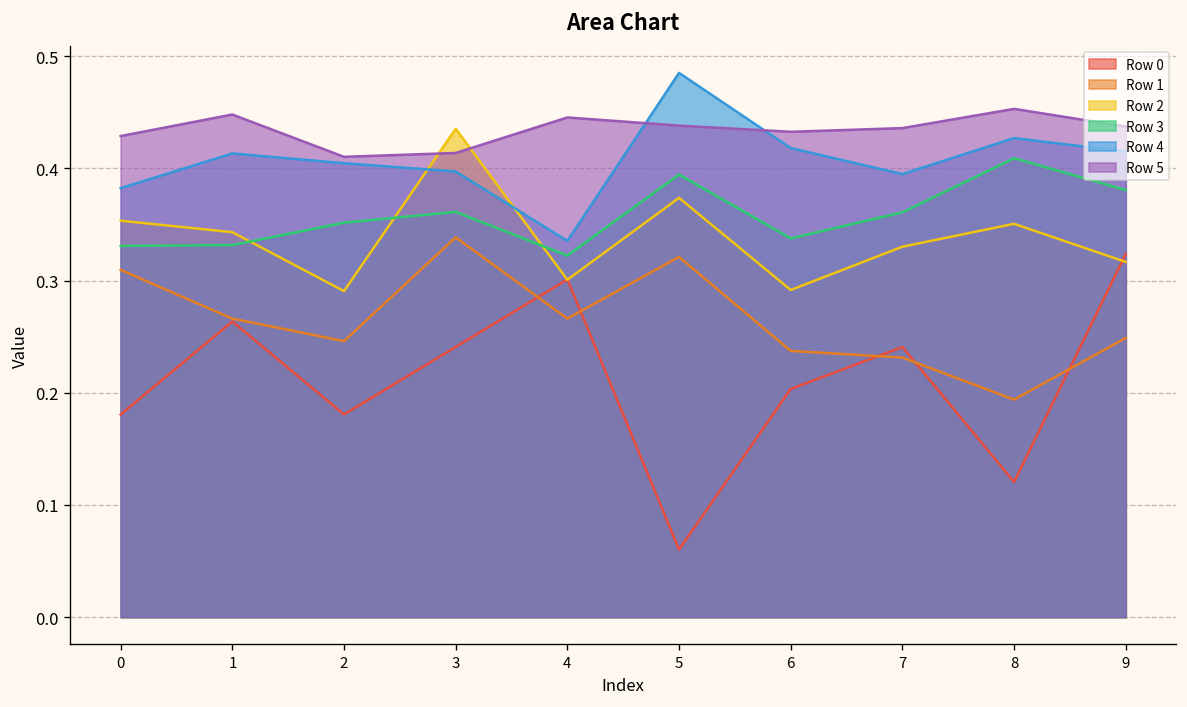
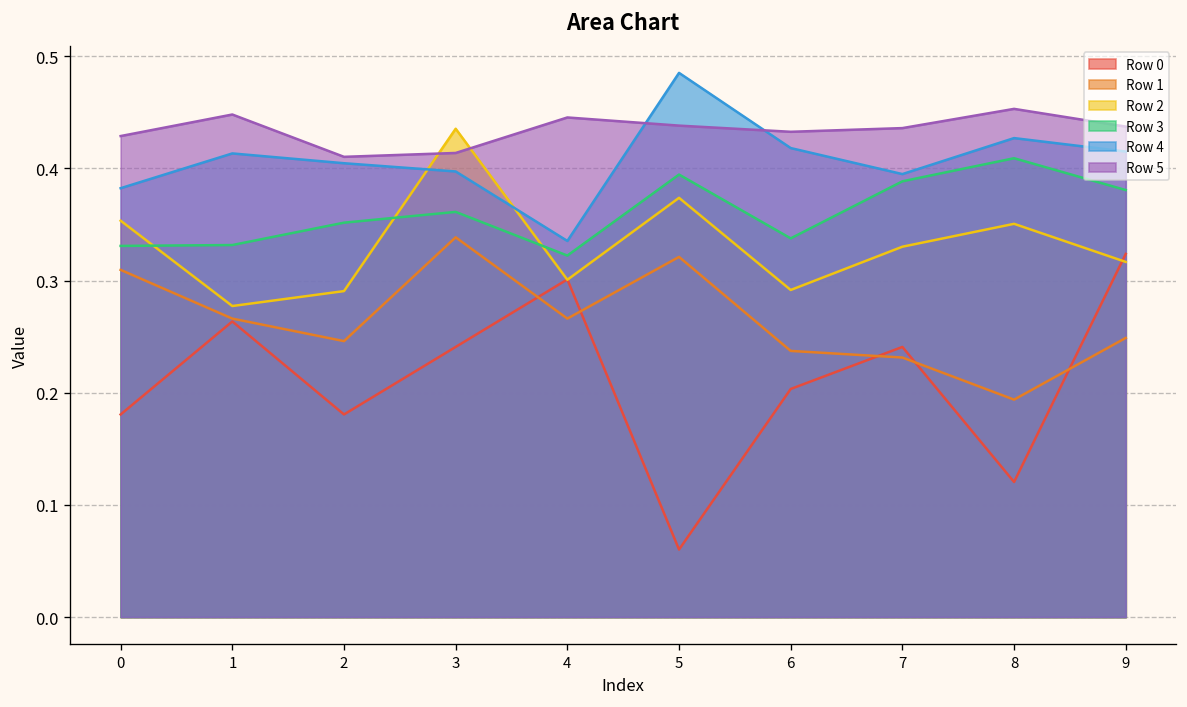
Row 2, 1: 0.34 -> 0.28
Row 3, 7: 0.36 -> 0.39
